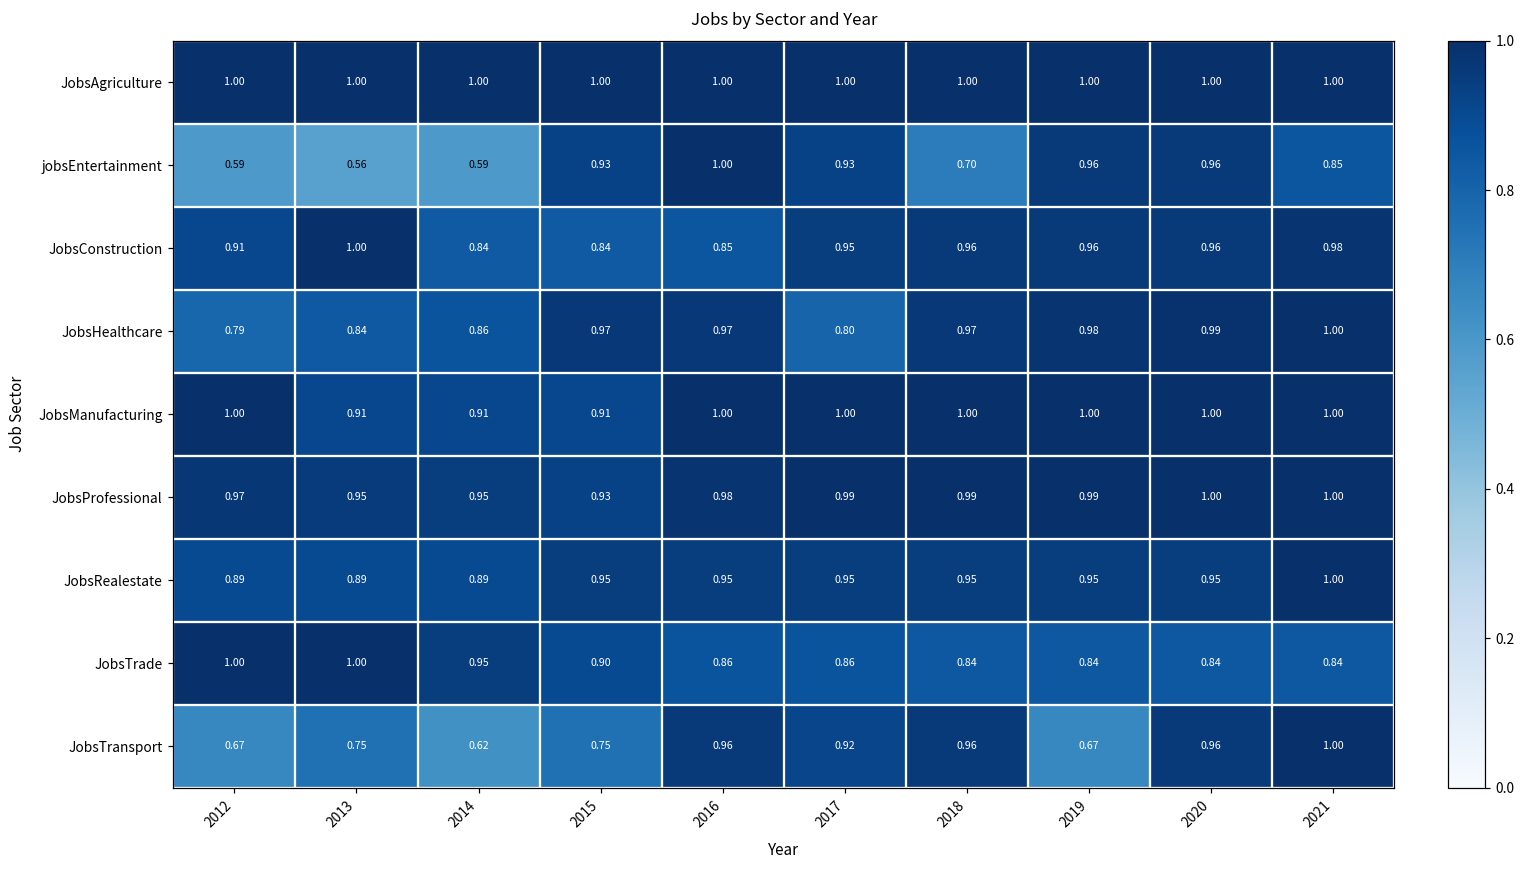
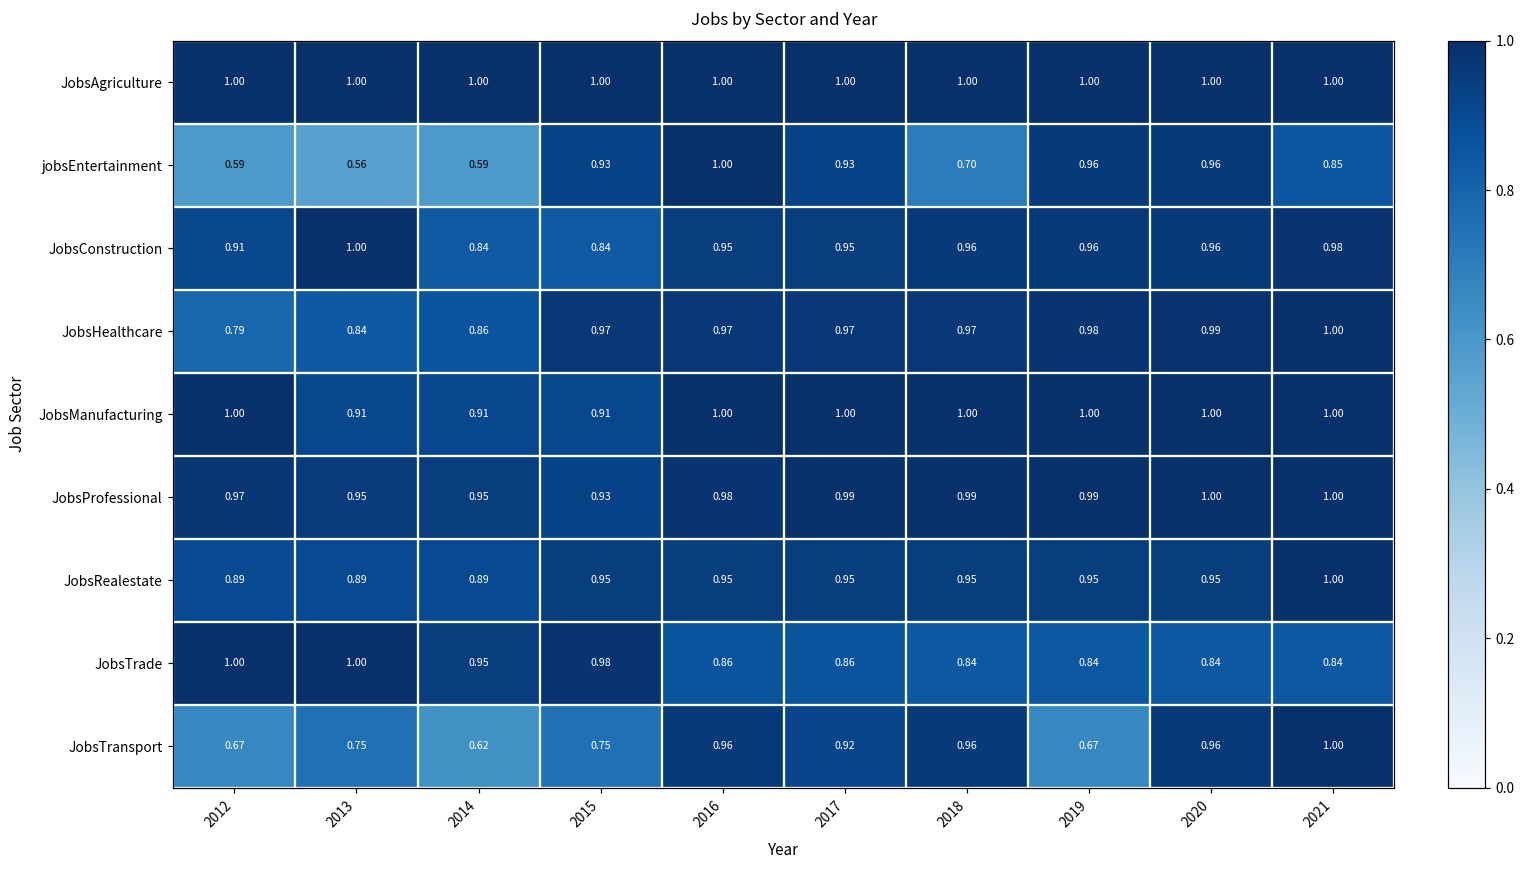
JobsConstruction, 2016: 0.85 -> 0.95
JobsHealthcare, 2017: 0.80 -> 0.97
JobsTrade, 2015: 0.90 -> 0.98
